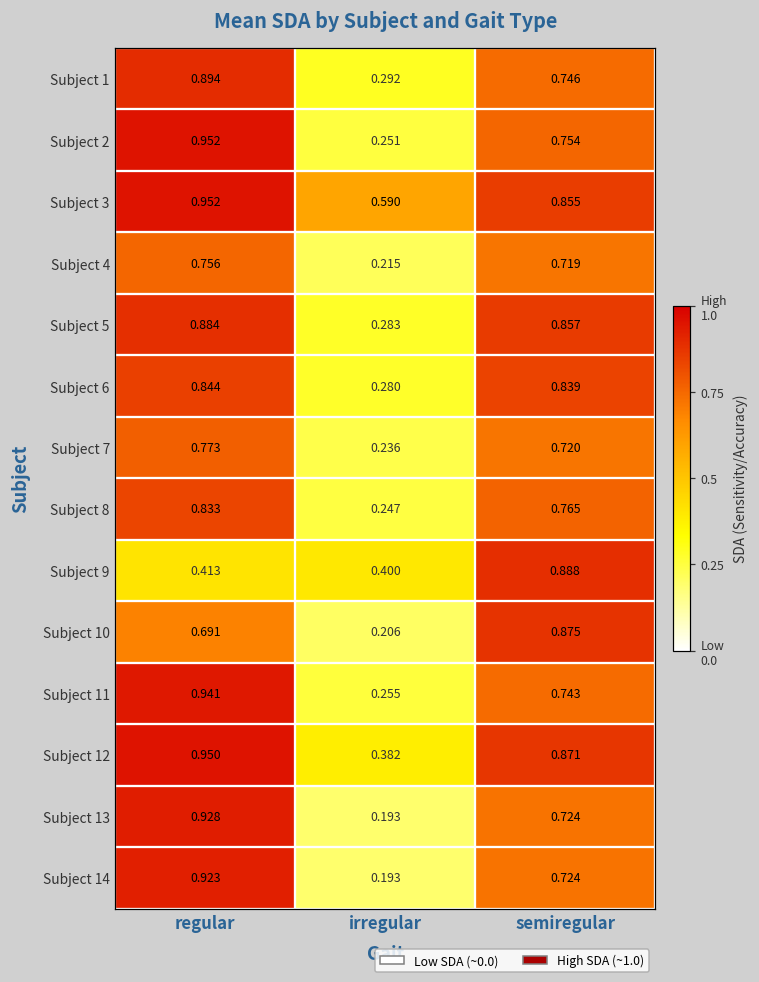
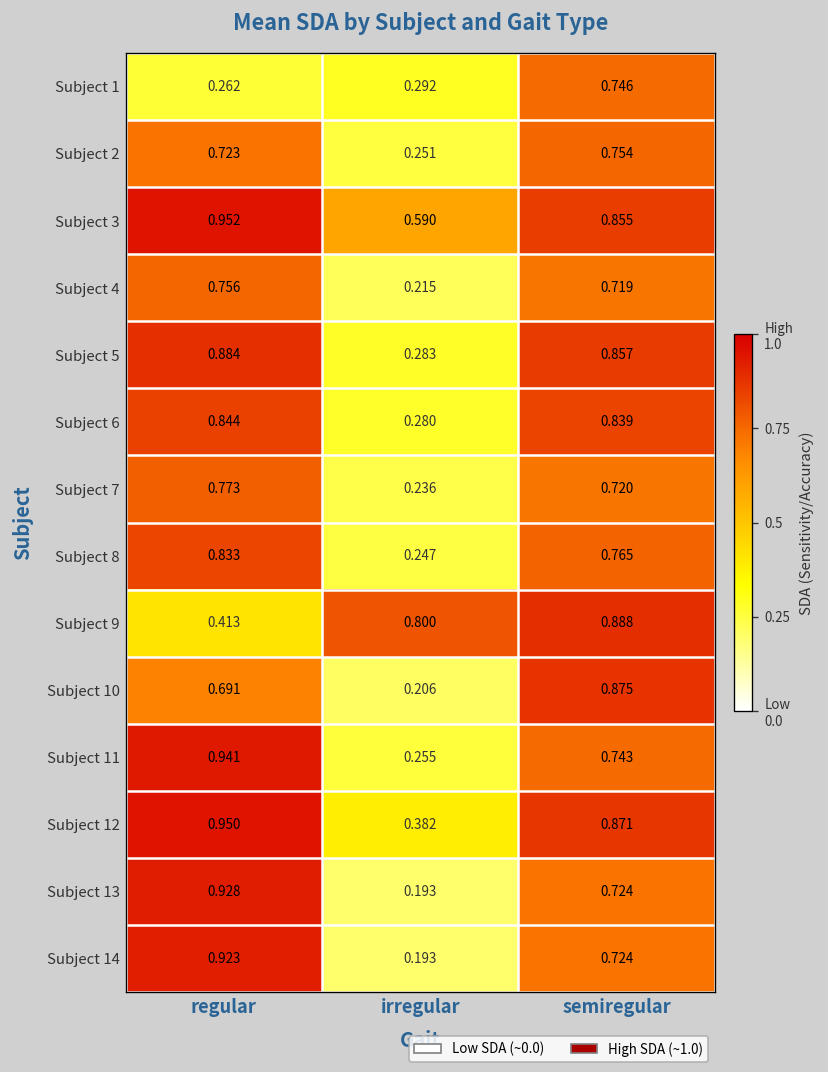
Subject 1, regular: 0.894 -> 0.262
Subject 2, regular: 0.952 -> 0.723
Subject 9, irregular: 0.400 -> 0.800
